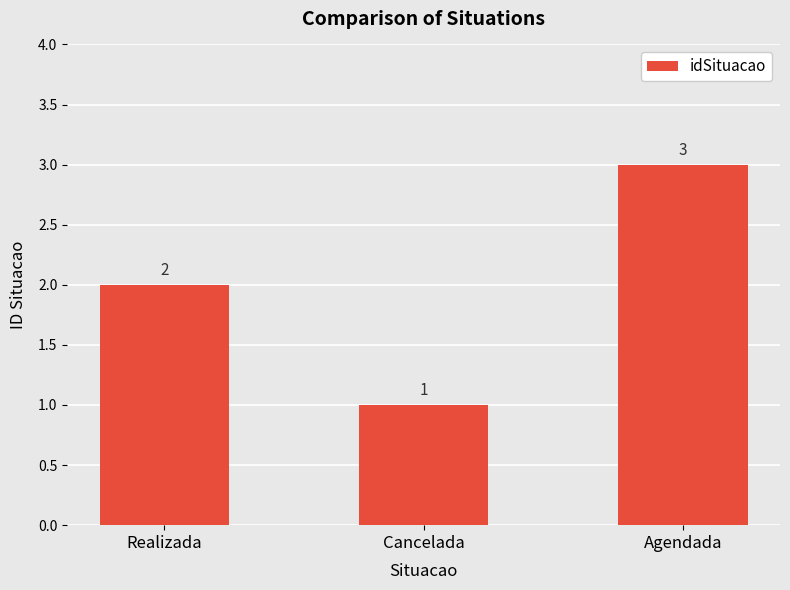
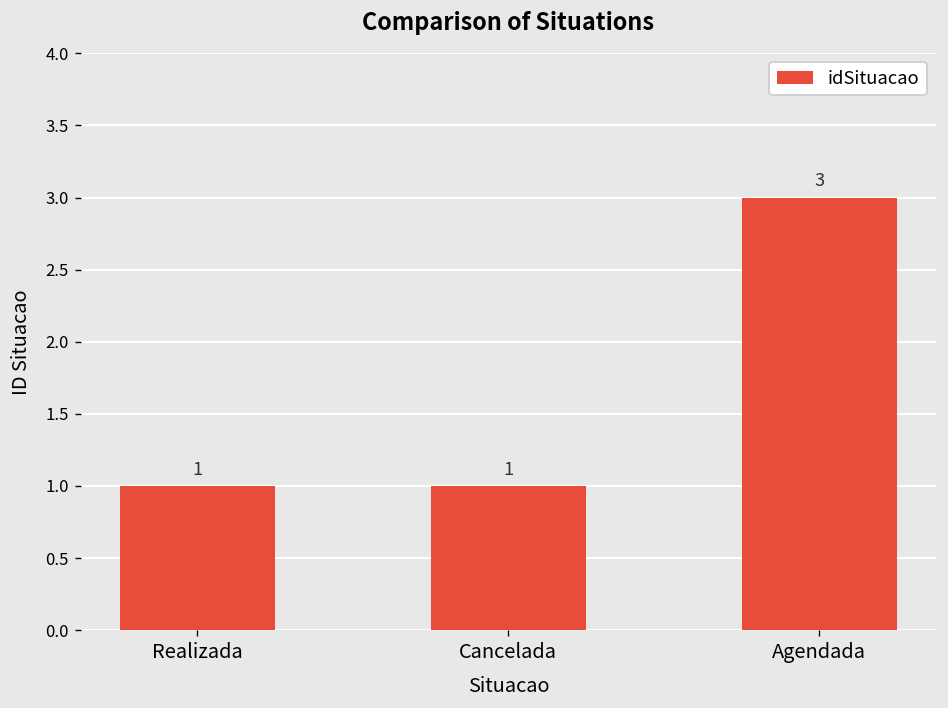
Realizada: 2 -> 1
